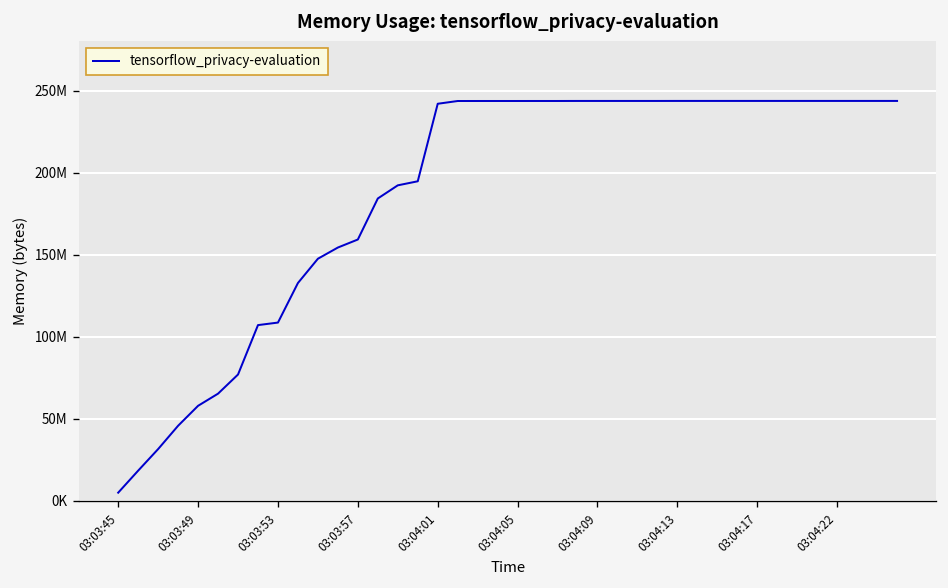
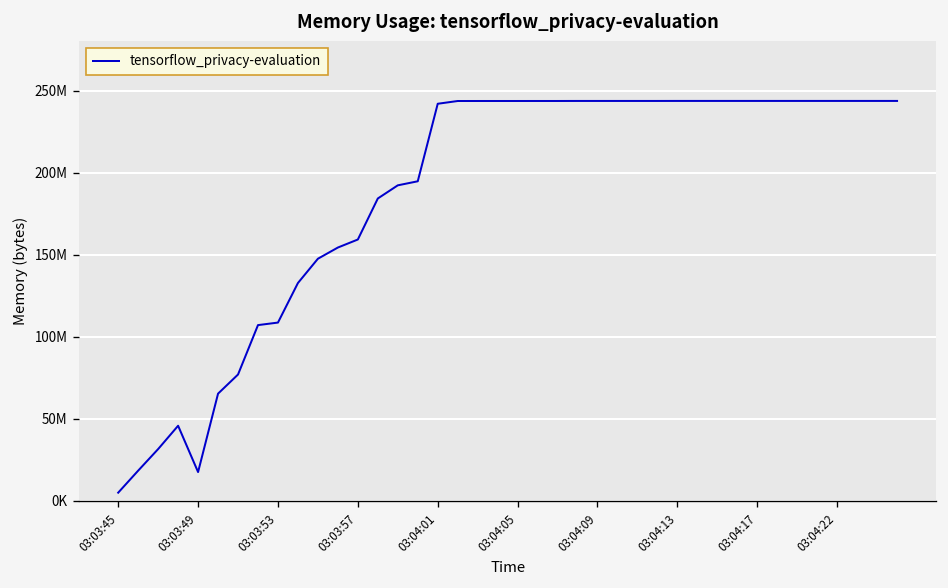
03:03:49: 58000000 -> 18000000
